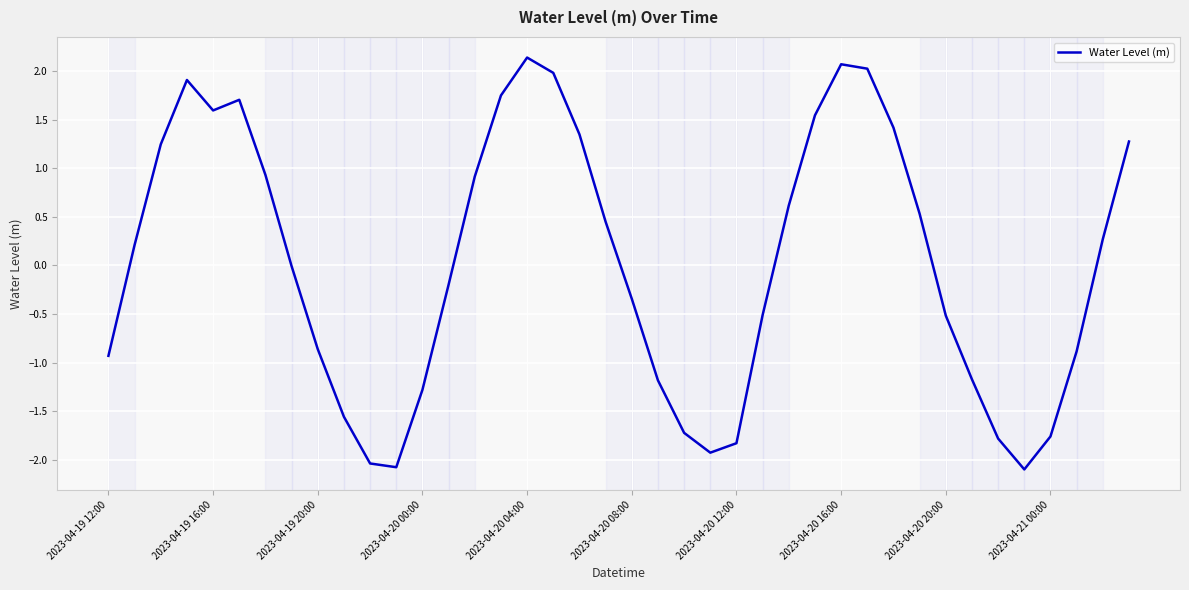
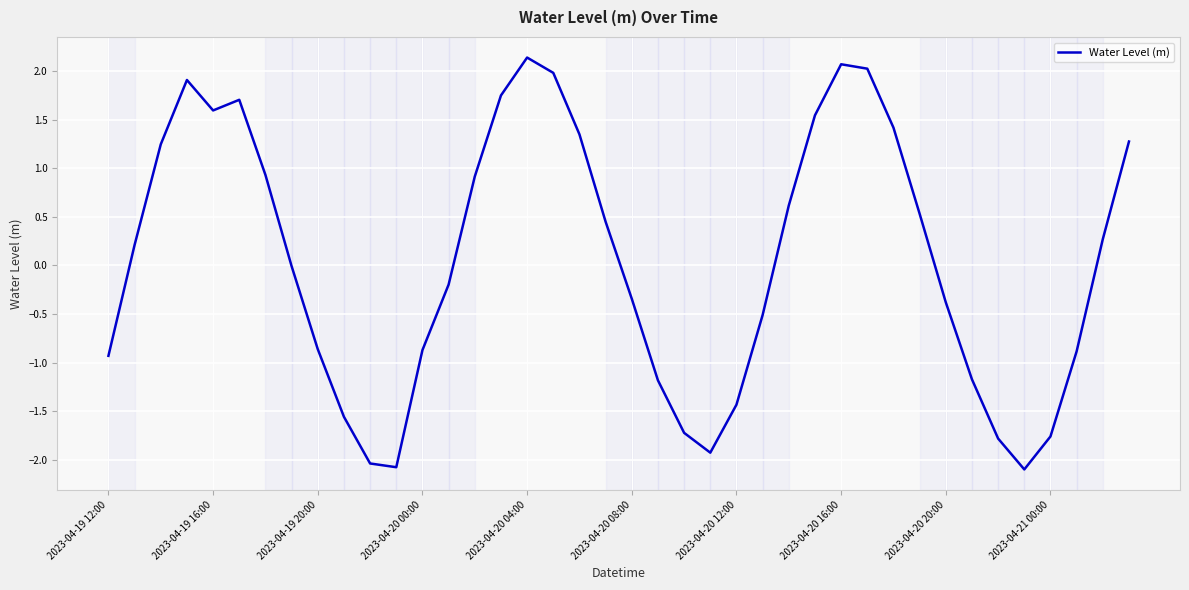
2023-04-20 00:00: -1.3 -> -0.9
2023-04-20 12:00: -1.8 -> -1.4
2023-04-20 20:00: -0.5 -> -0.4
